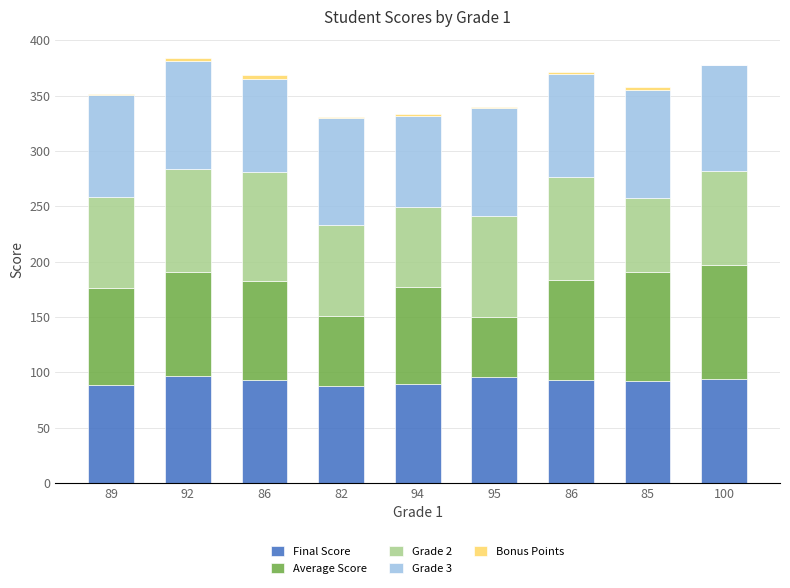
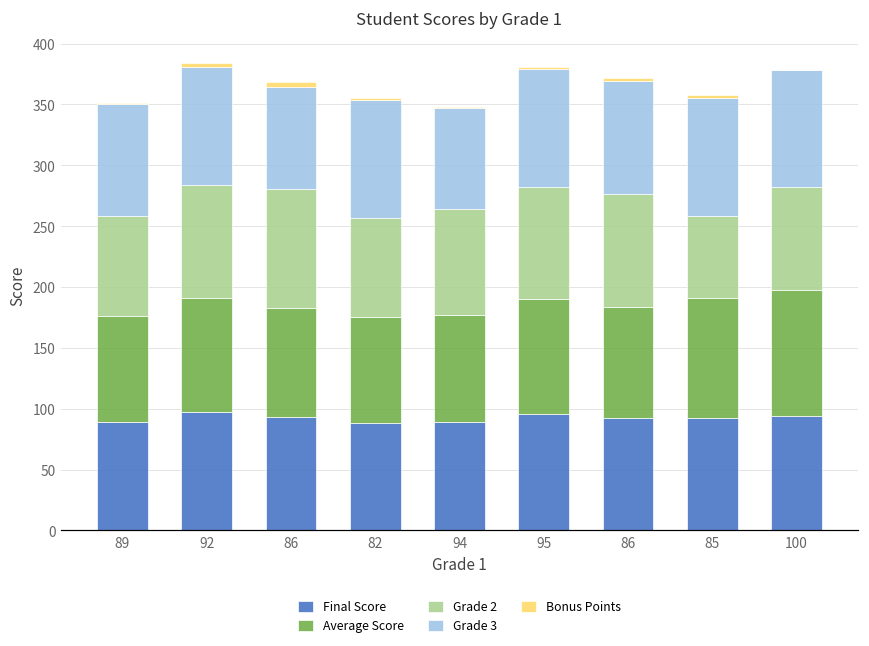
Average Score, 82: 63 -> 87
Grade 2, 94: 72 -> 87
Average Score, 95: 54 -> 95
